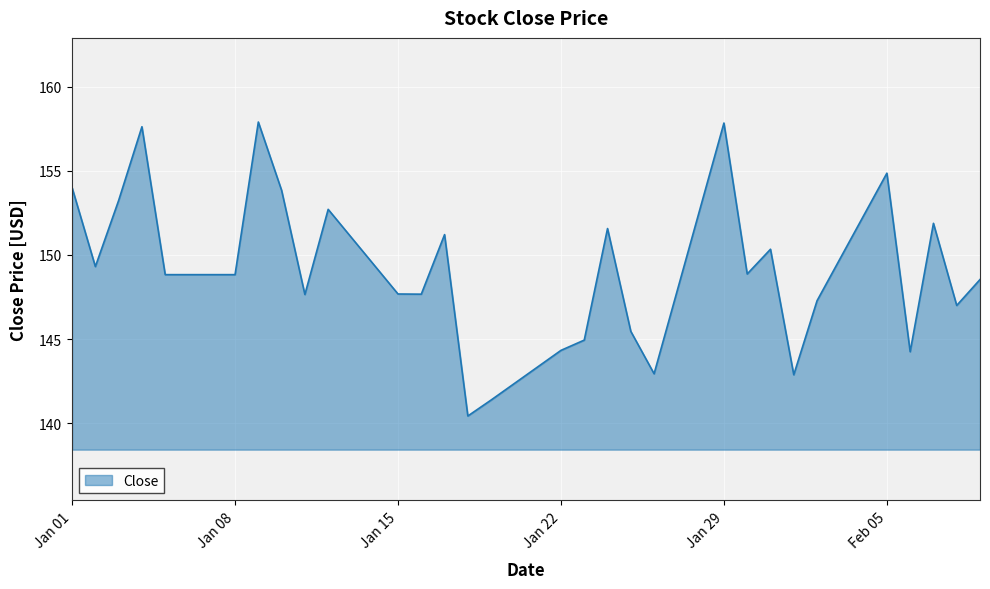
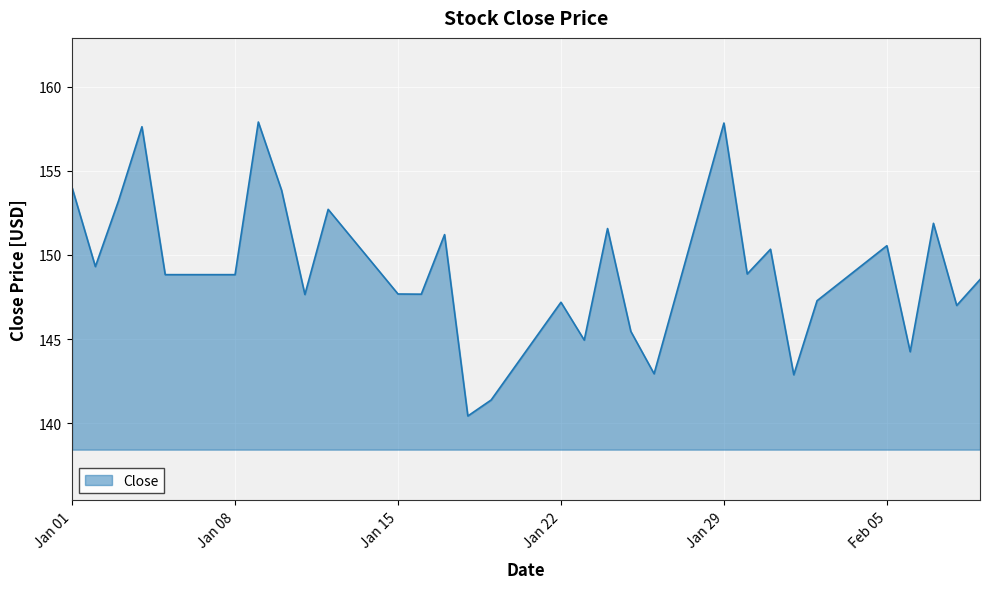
Jan 22: 144.3 -> 147.2
Feb 05: 154.9 -> 150.6
